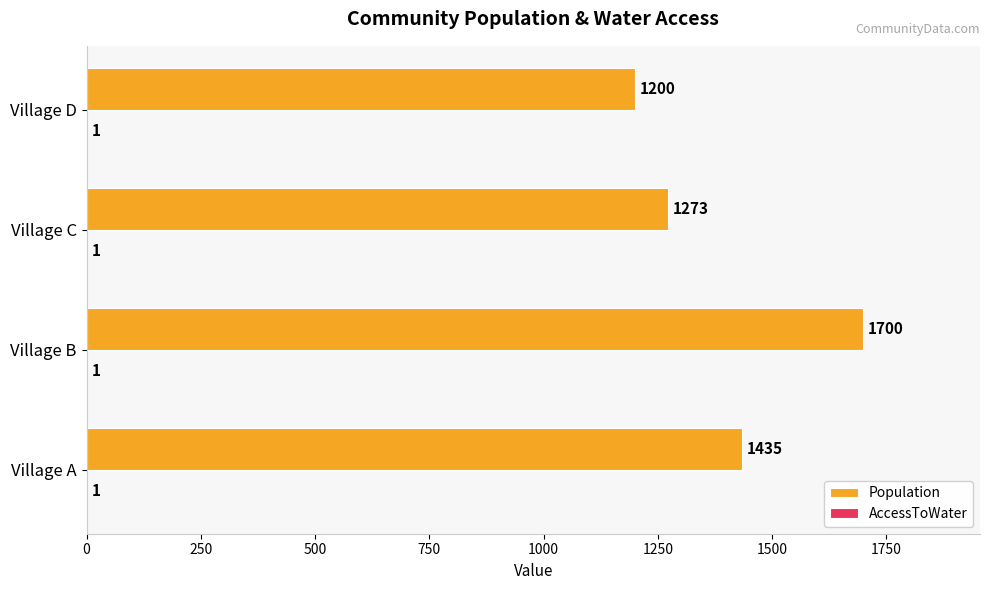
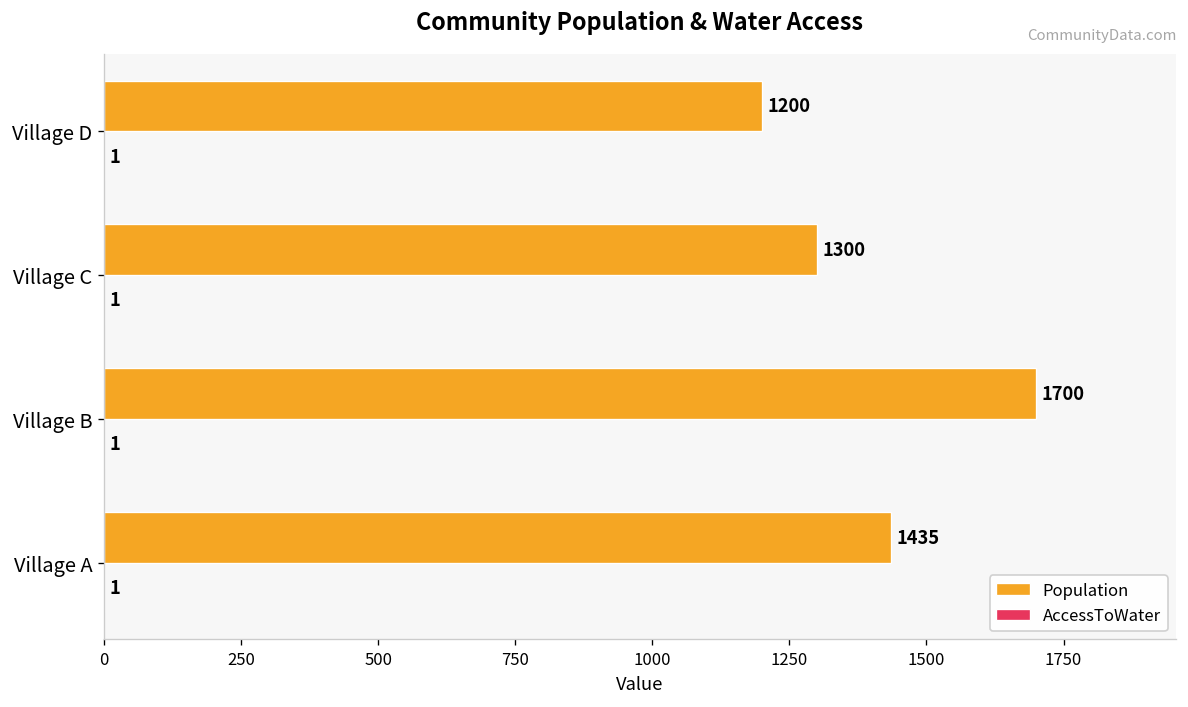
Population, Village C: 1273 -> 1300
